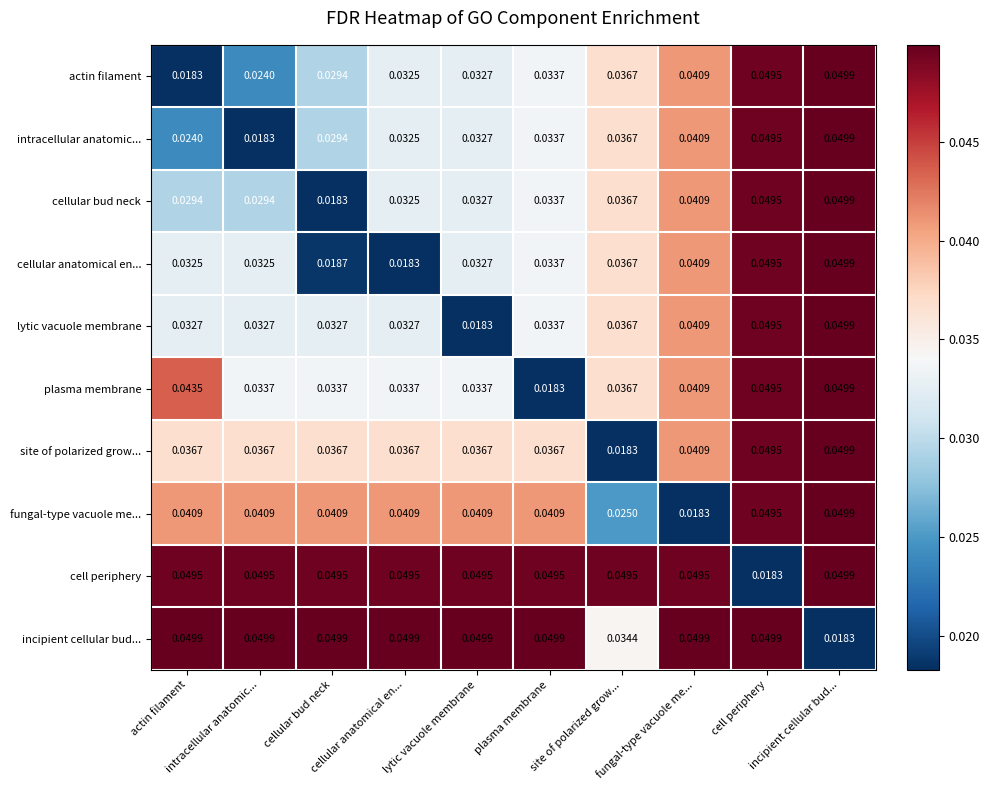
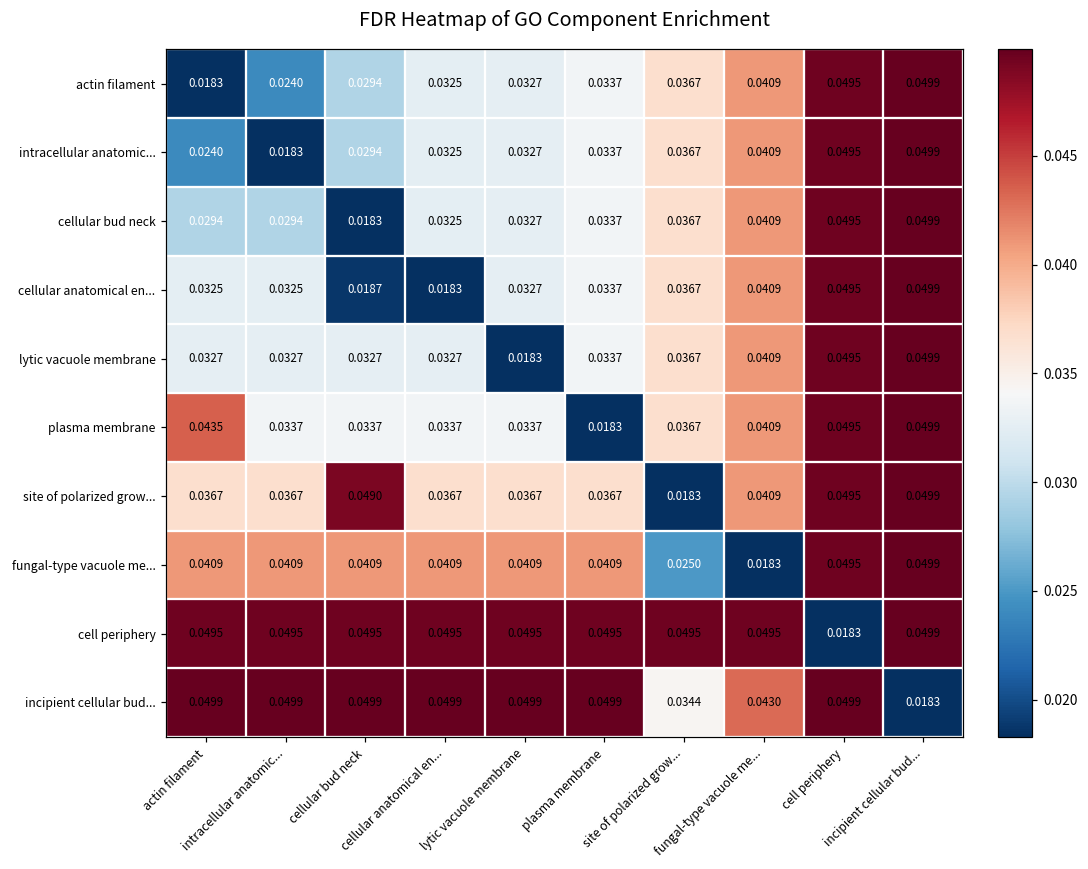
site of polarized grow..., cellular bud neck: 0.0367 -> 0.0490
incipient cellular bud..., fungal-type vacuole me...: 0.0499 -> 0.0430
